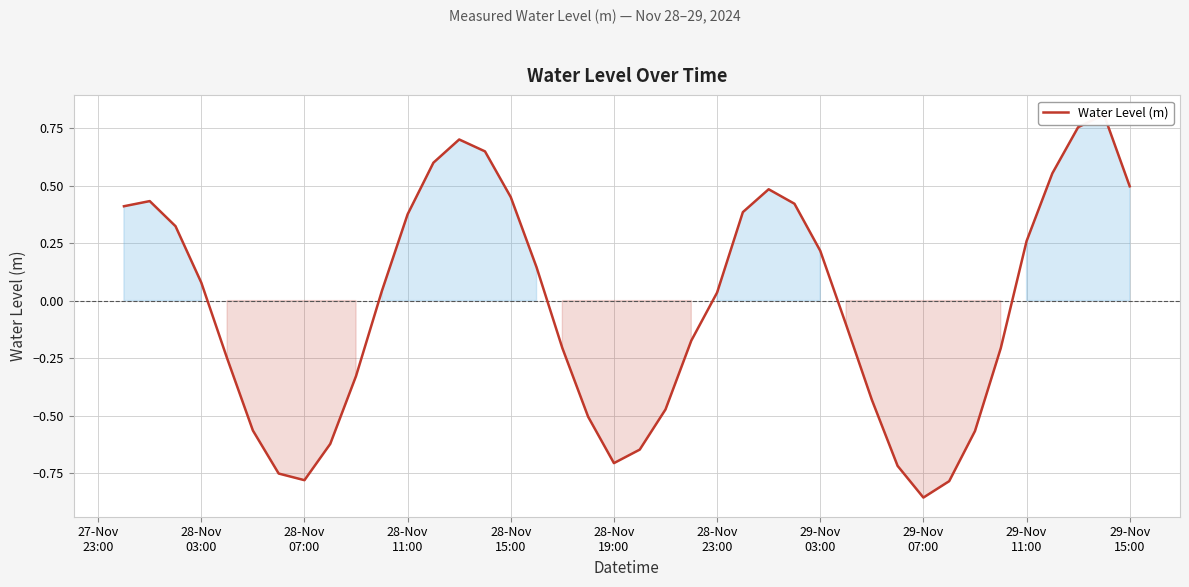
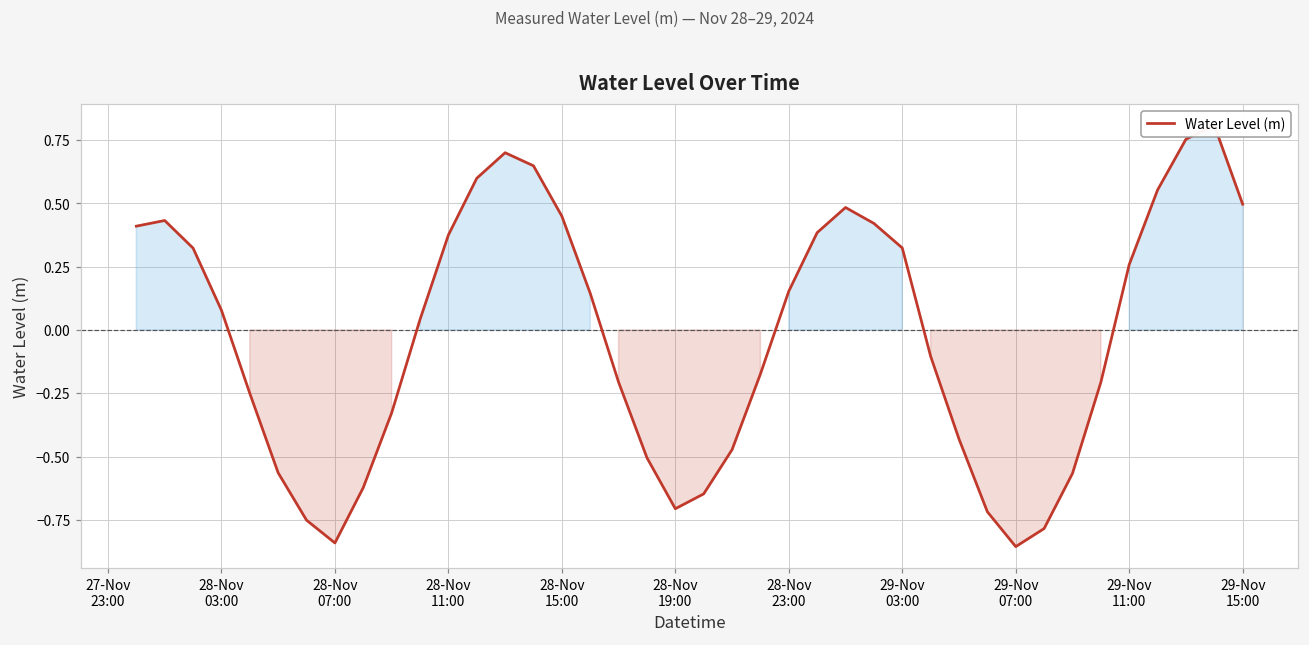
28-Nov 07:00: -0.78 -> -0.84
28-Nov 23:00: 0.03 -> 0.15
29-Nov 03:00: 0.22 -> 0.32
